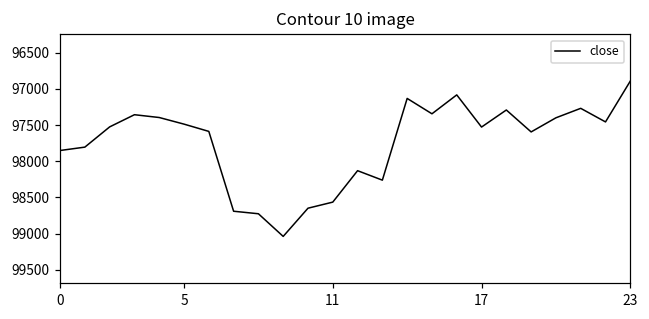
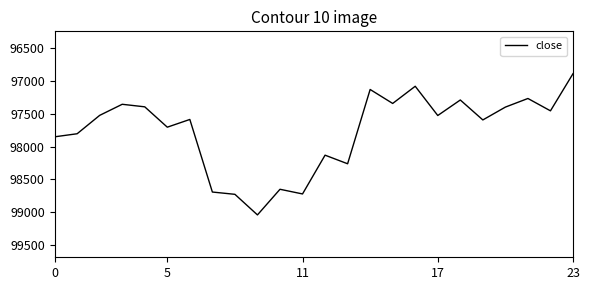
5: 97500 -> 97700
11: 98600 -> 98700
